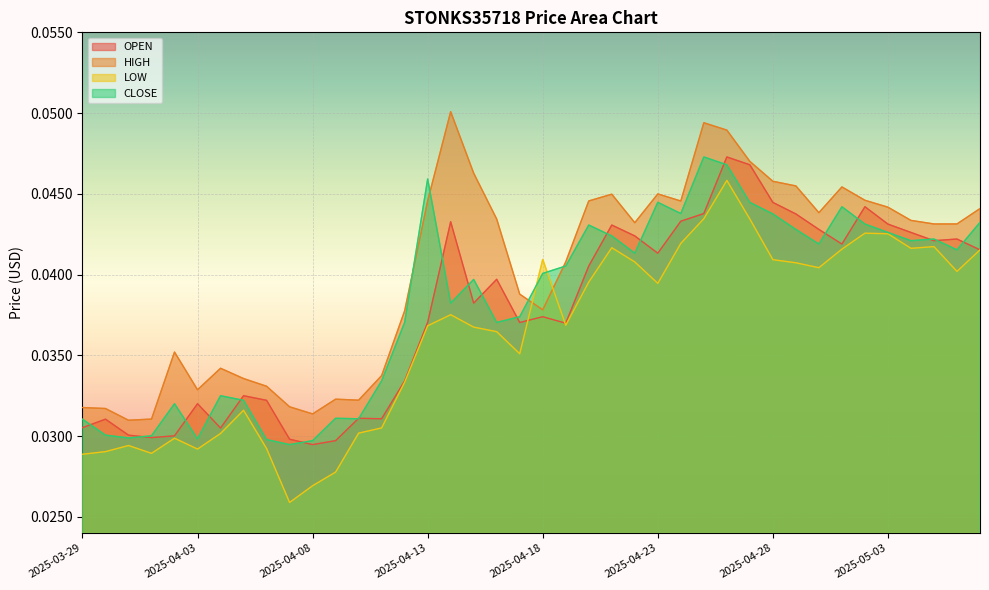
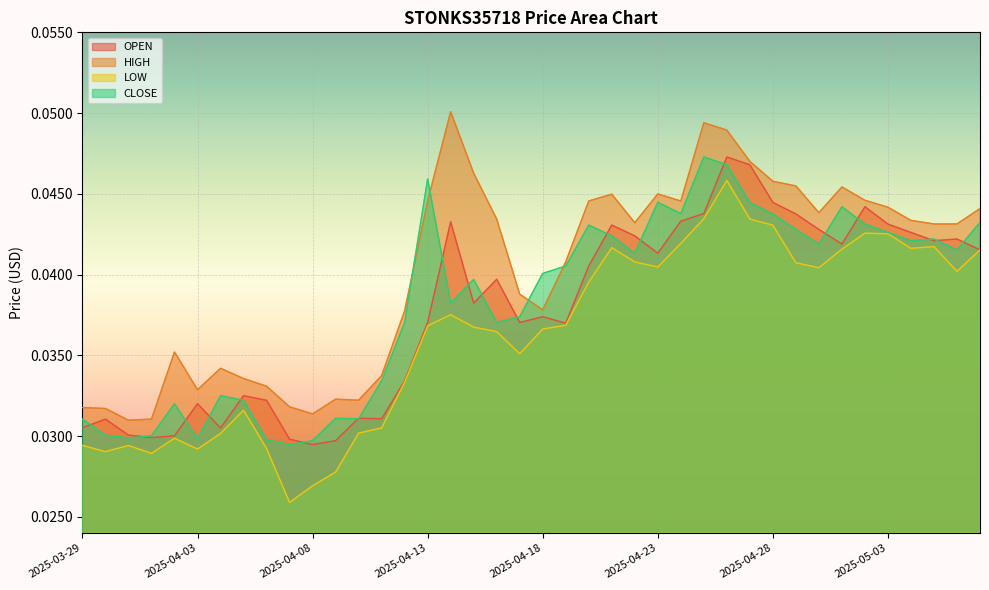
LOW, 2025-03-29: 0.0289 -> 0.0294
LOW, 2025-04-18: 0.0409 -> 0.0366
LOW, 2025-04-23: 0.0395 -> 0.0405
LOW, 2025-04-28: 0.0409 -> 0.0431
